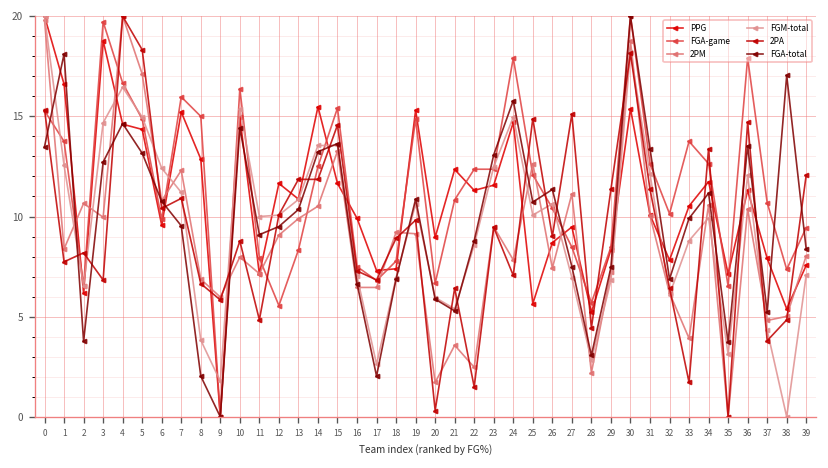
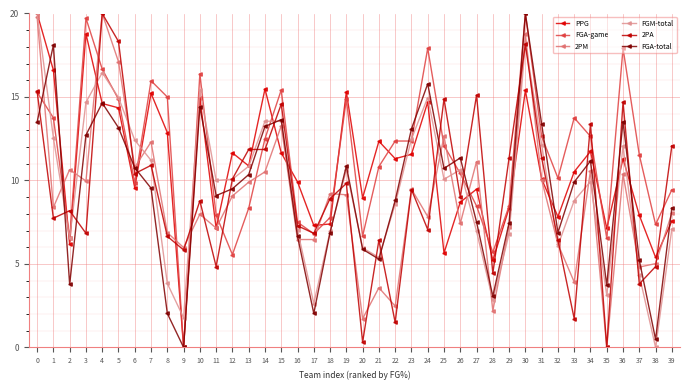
FGA-game, 37: 10.7 -> 11.5
FGA-total, 38: 17.0 -> 0.5
